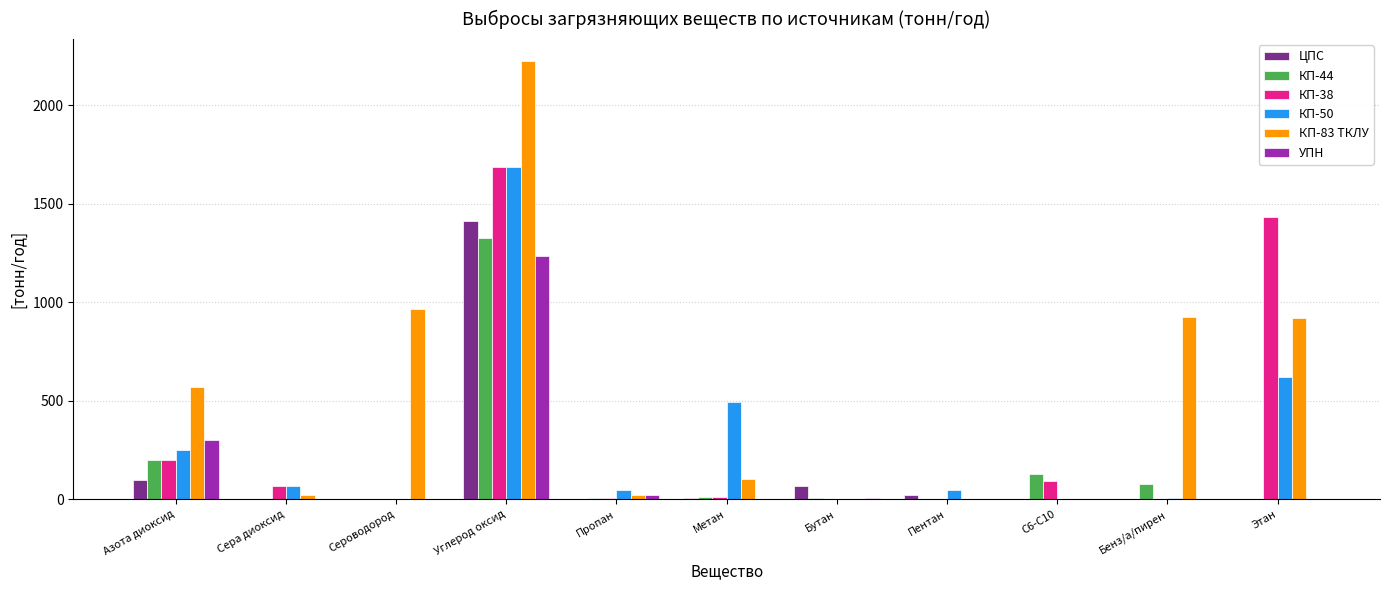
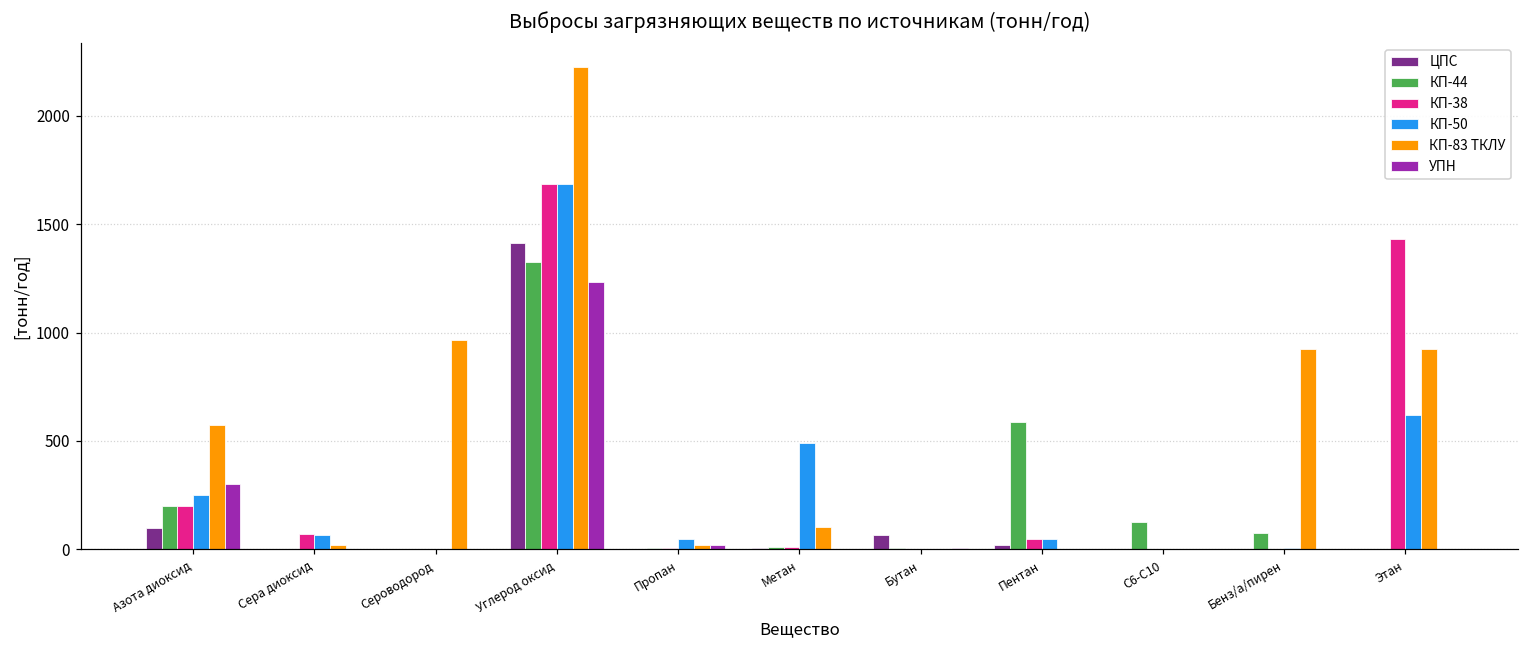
КП-44, Пентан: 0 -> 590
КП-38, Пентан: 0 -> 50
КП-38, С6-С10: 90 -> 0
